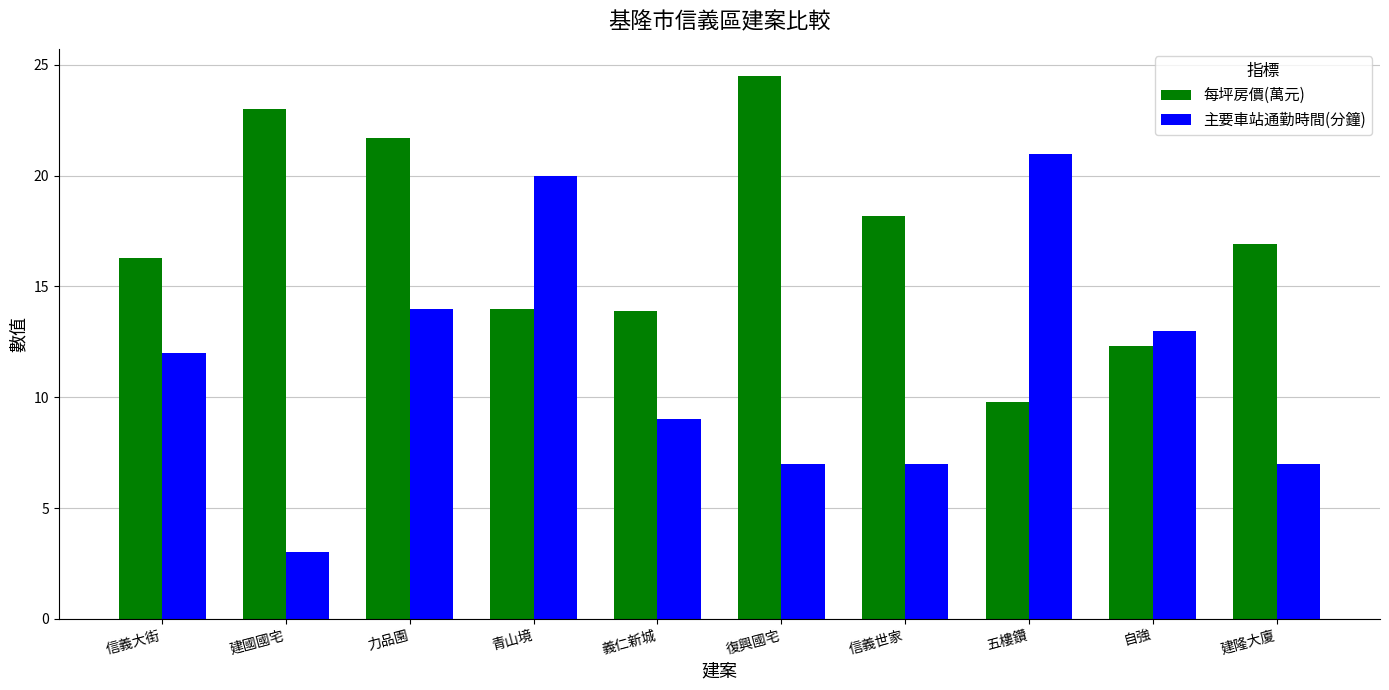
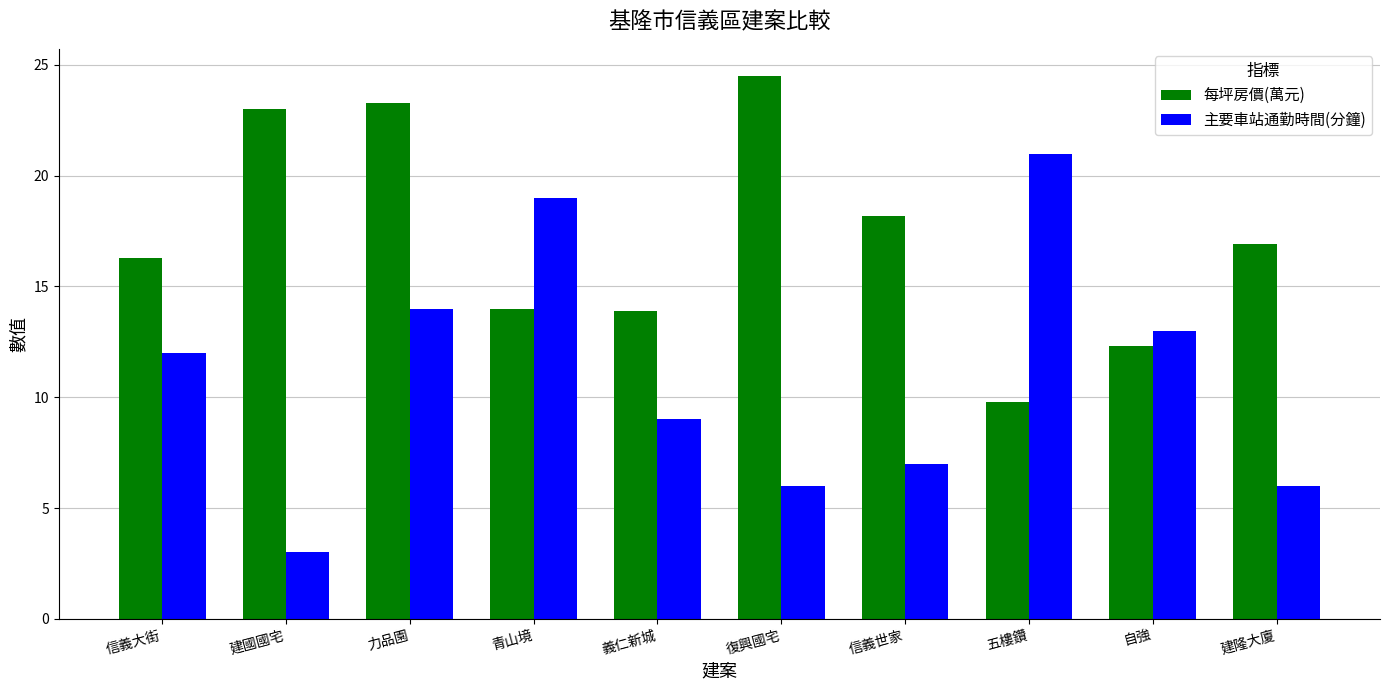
每坪房價(萬元), 力品園: 21.7 -> 23.3
主要車站通勤時間(分鐘), 青山境: 20 -> 19
主要車站通勤時間(分鐘), 復興國宅: 7 -> 6
主要車站通勤時間(分鐘), 建隆大廈: 7 -> 6
